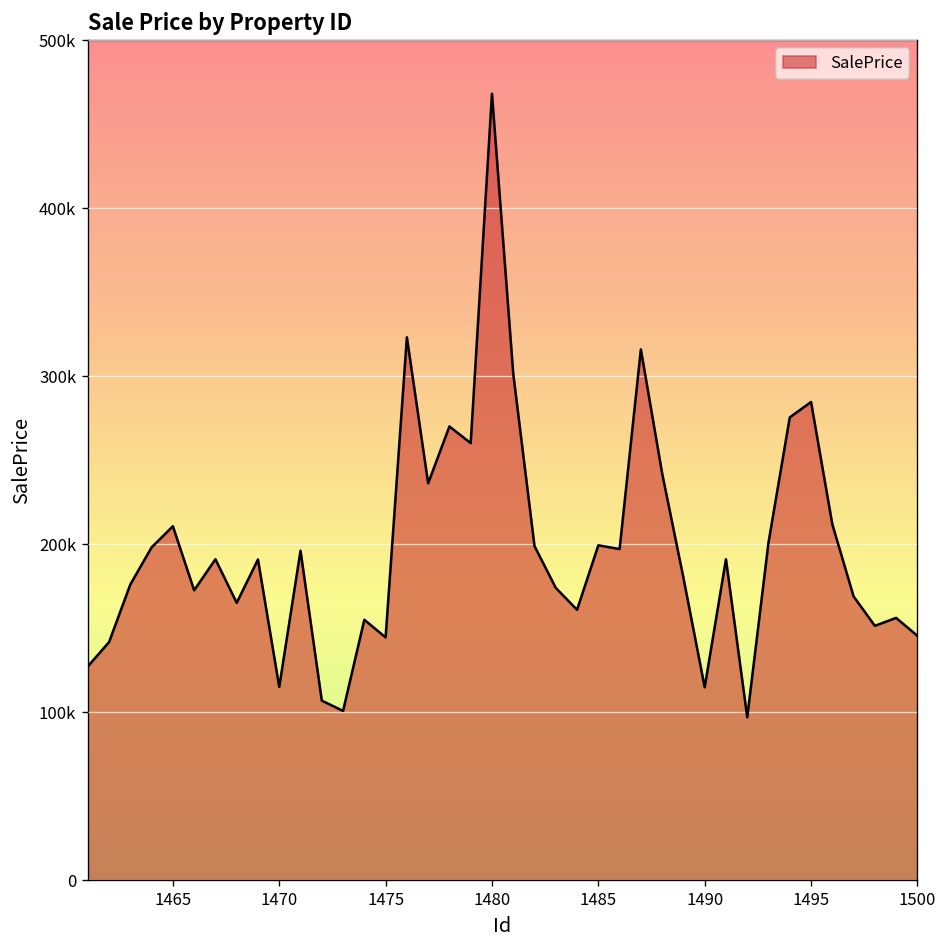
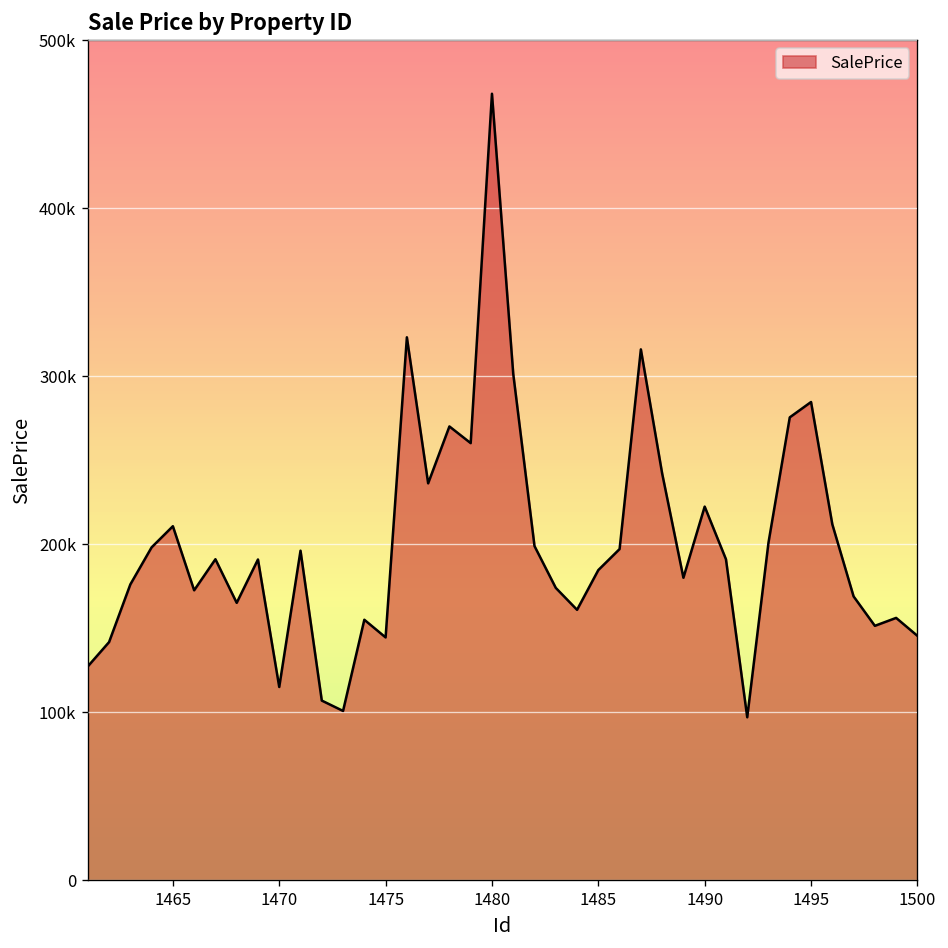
1485: 199000 -> 185000
1490: 115000 -> 222000
